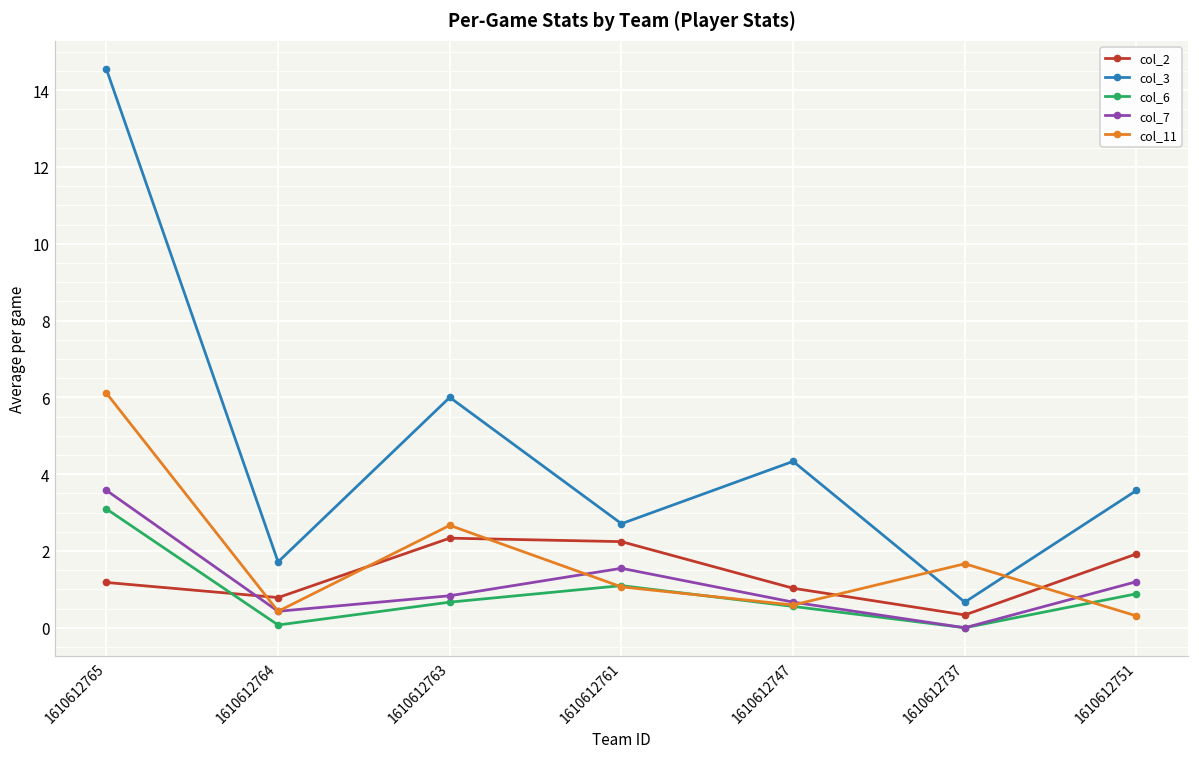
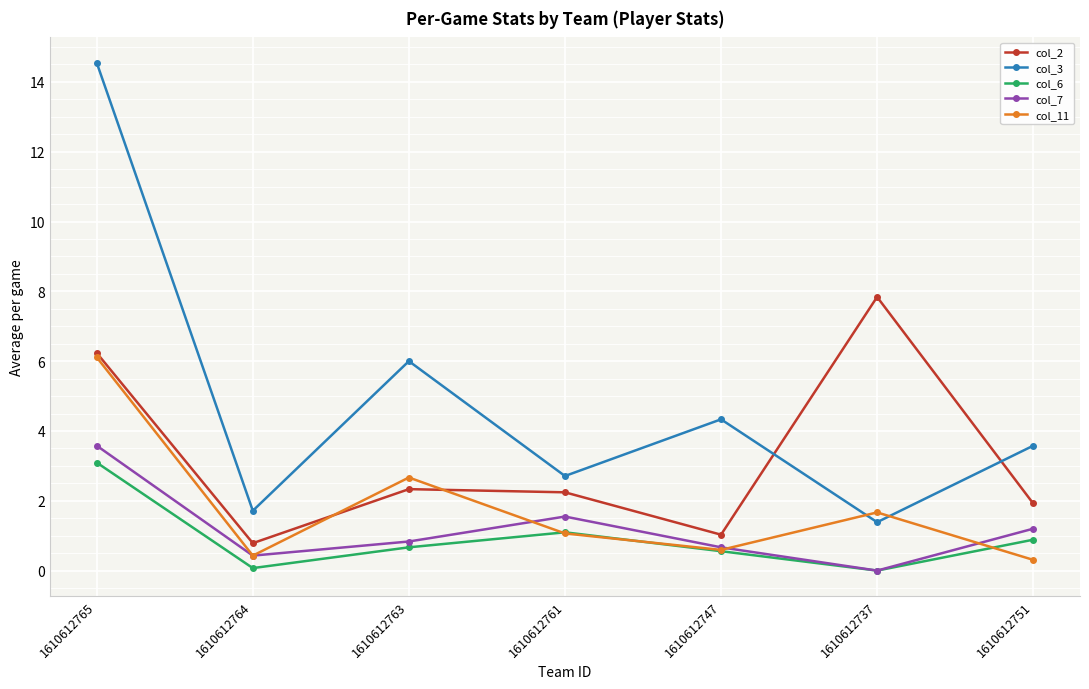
col_2, 1610612765: 1.2 -> 6.2
col_2, 1610612737: 0.3 -> 7.8
col_3, 1610612737: 0.7 -> 1.4
